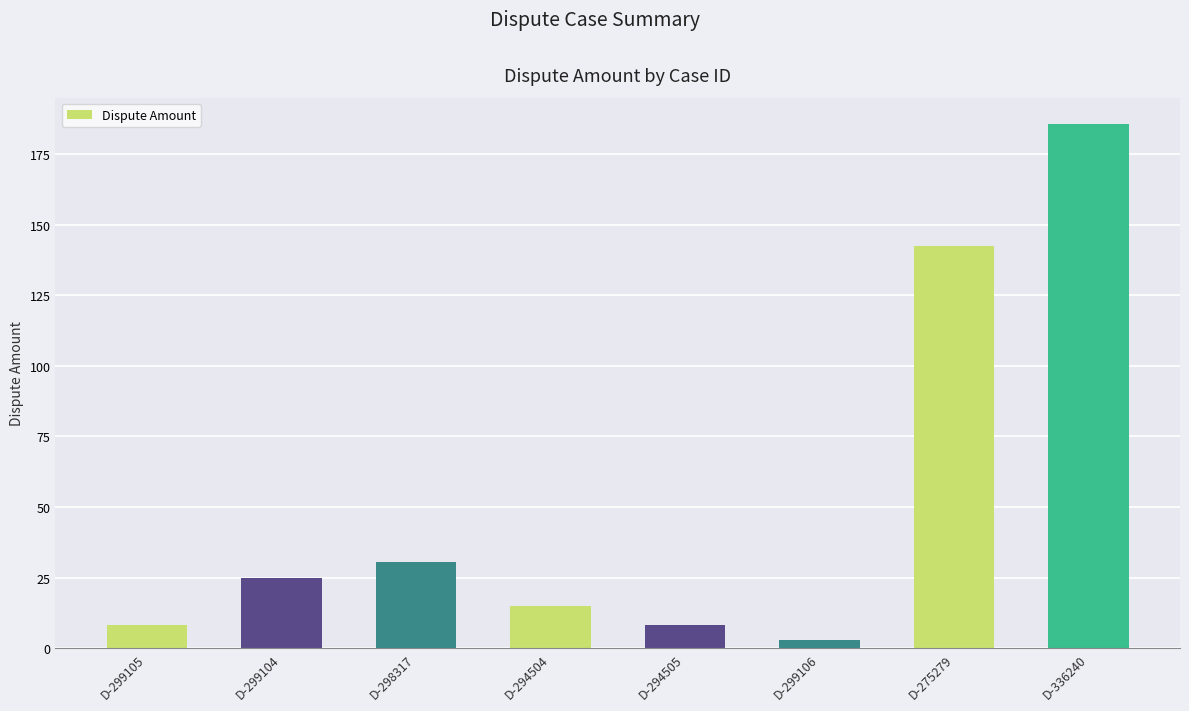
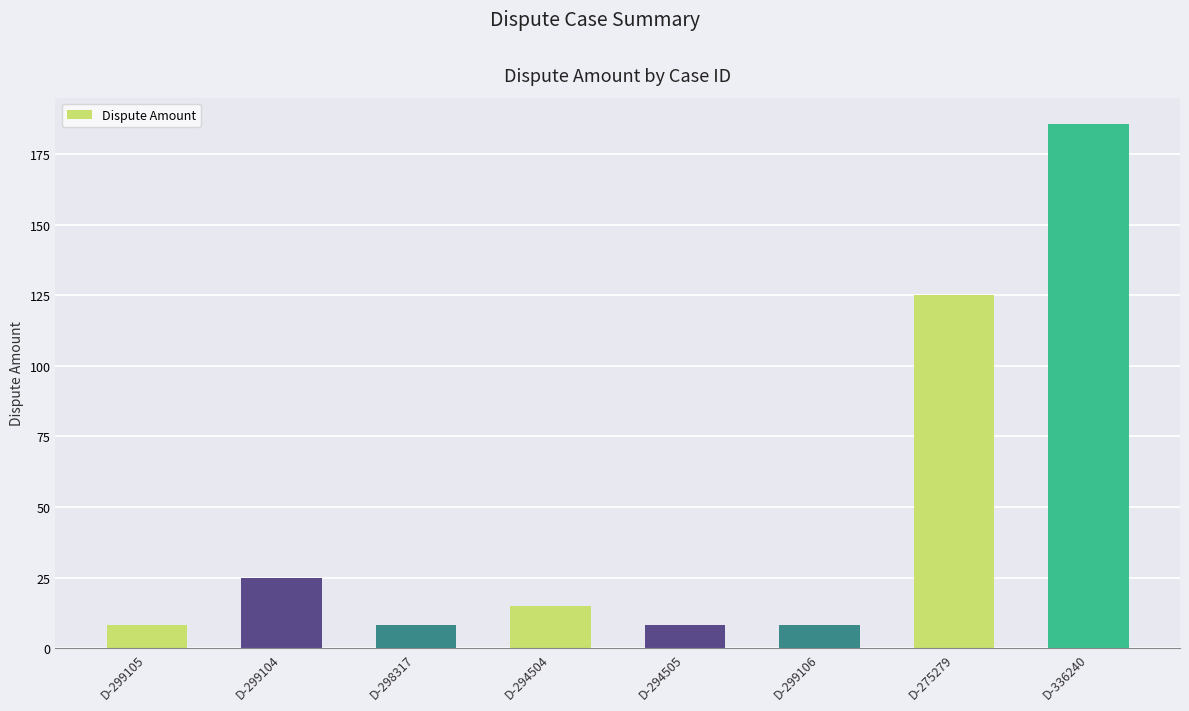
D-298317: 31 -> 8
D-299106: 3 -> 8
D-275279: 143 -> 125
